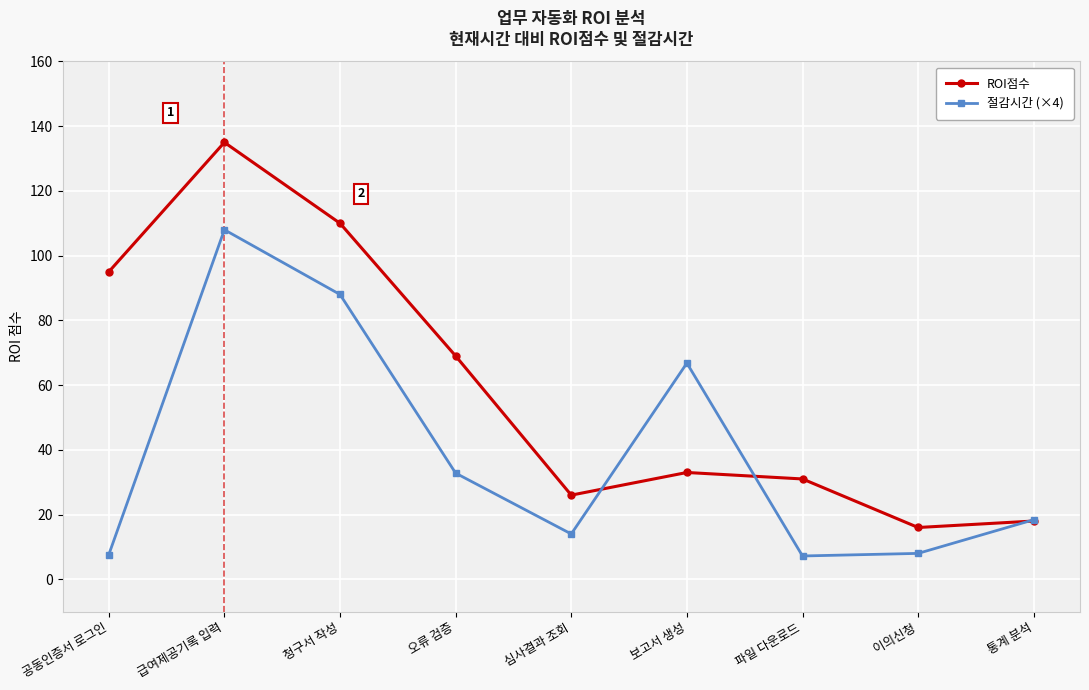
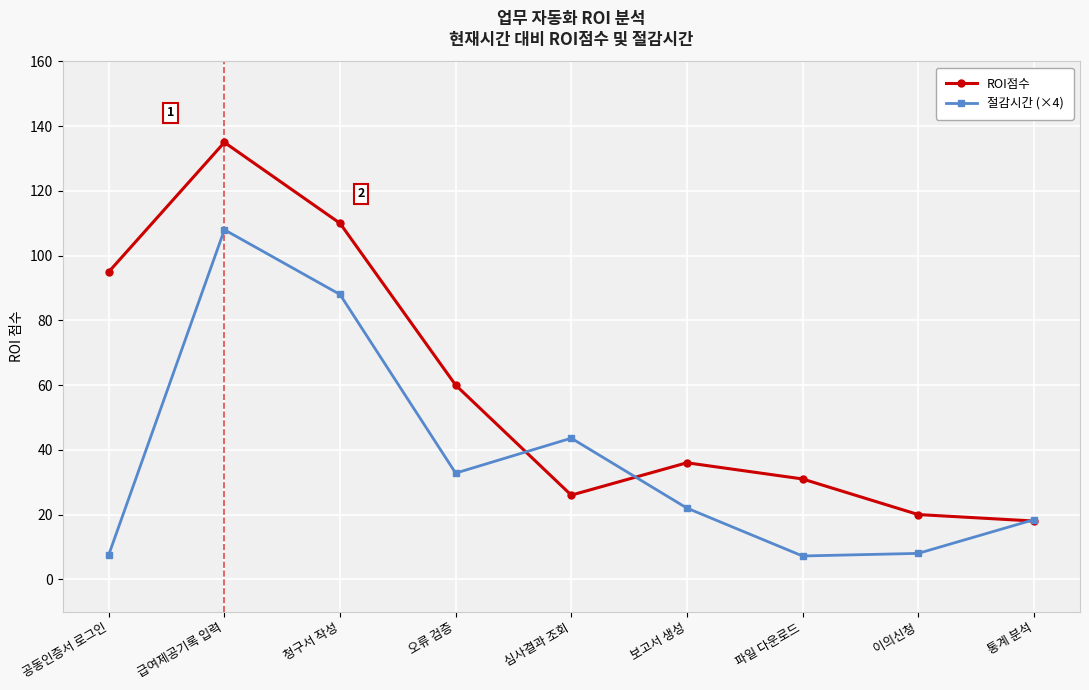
ROI점수, 오류 검증: 69 -> 60
절감시간 (×4), 심사결과 조회: 14 -> 44
ROI점수, 보고서 생성: 33 -> 36
절감시간 (×4), 보고서 생성: 67 -> 22
ROI점수, 이의신청: 16 -> 20
